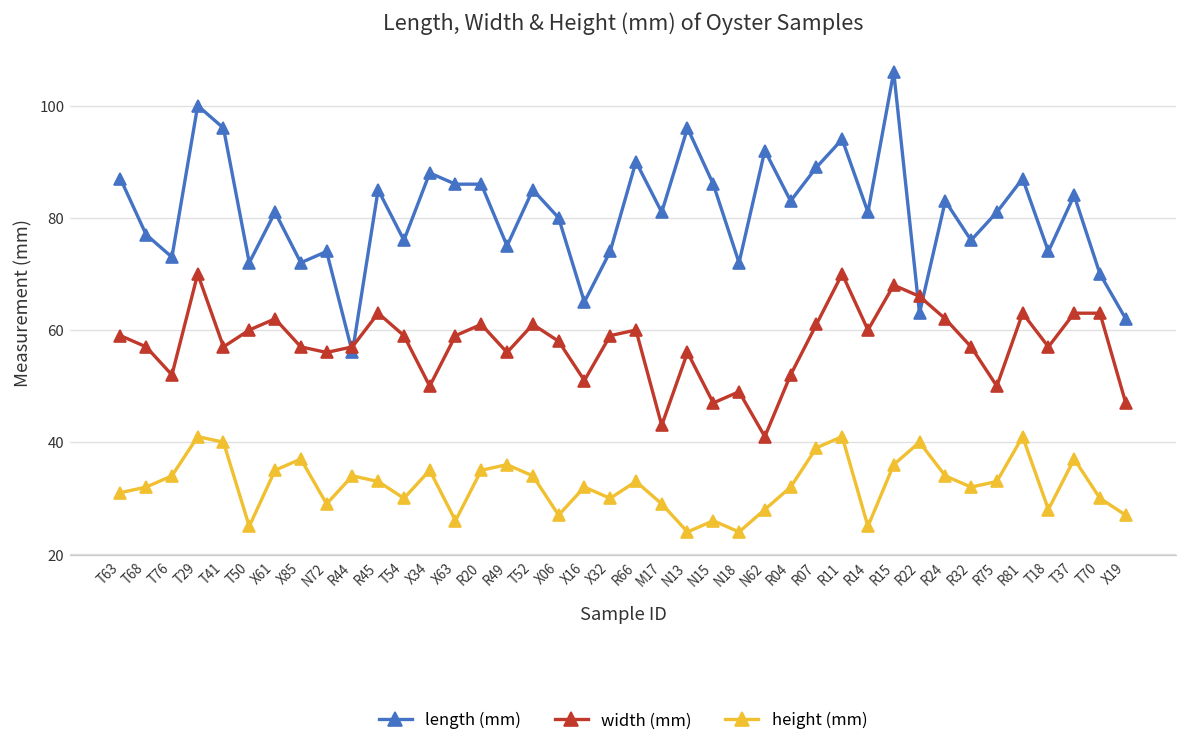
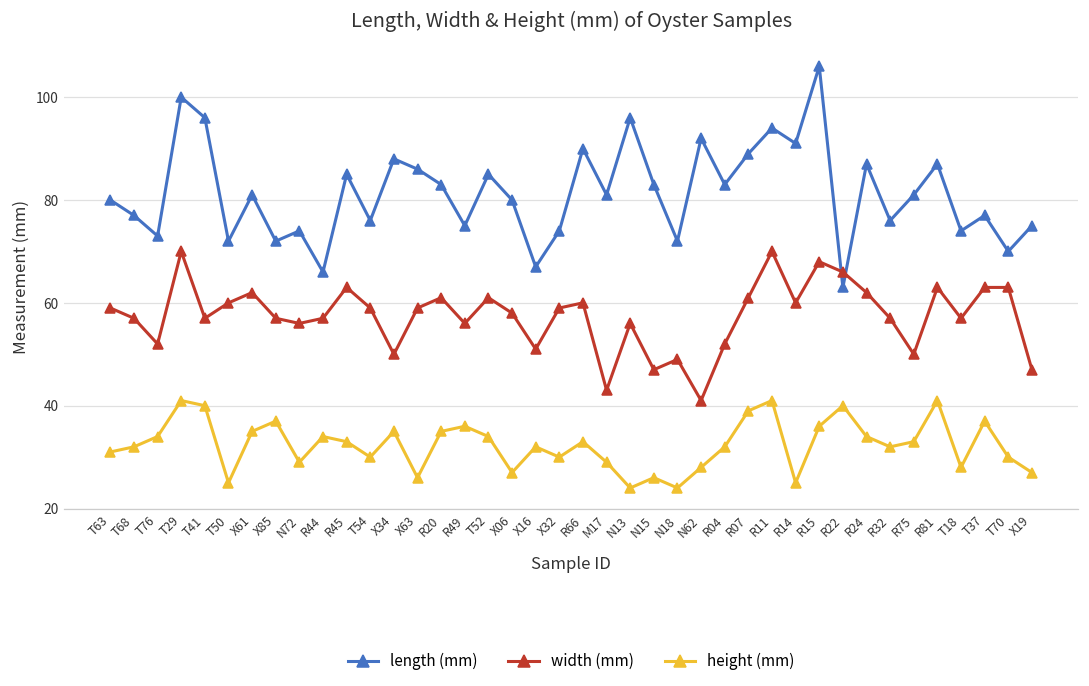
length (mm), T63: 87 -> 80
length (mm), R44: 56 -> 66
length (mm), R20: 86 -> 83
length (mm), X16: 65 -> 67
length (mm), N15: 86 -> 83
length (mm), R14: 81 -> 91
length (mm), R24: 83 -> 87
length (mm), T37: 84 -> 77
length (mm), X19: 62 -> 75
